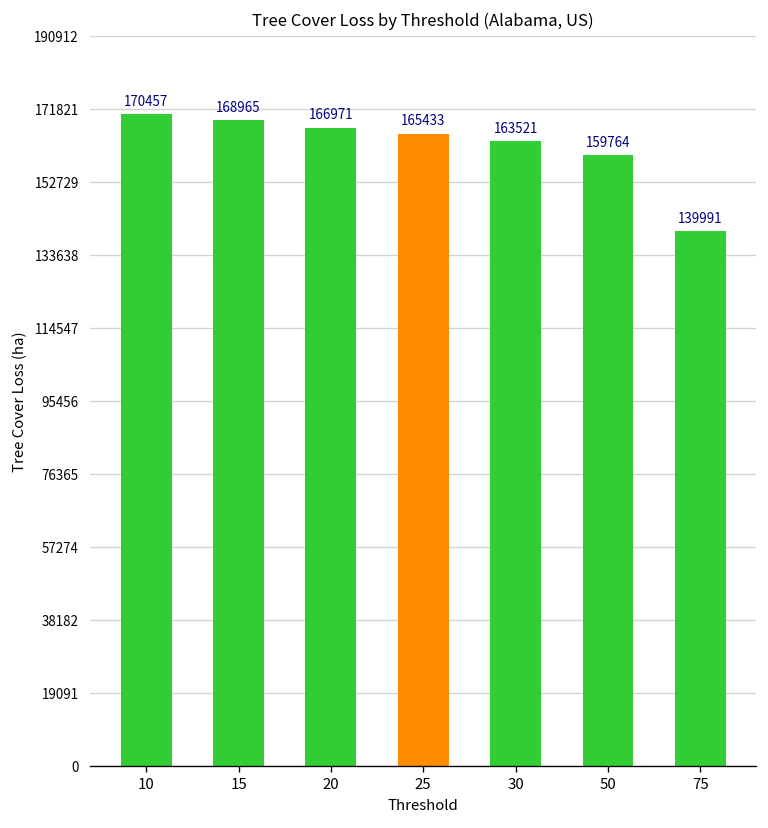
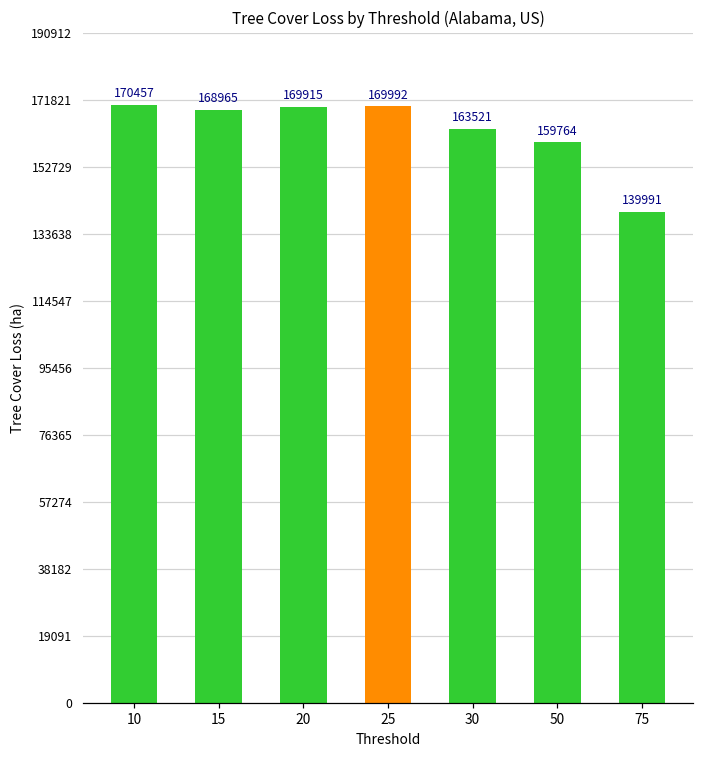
20: 166971 -> 169915
25: 165433 -> 169992
